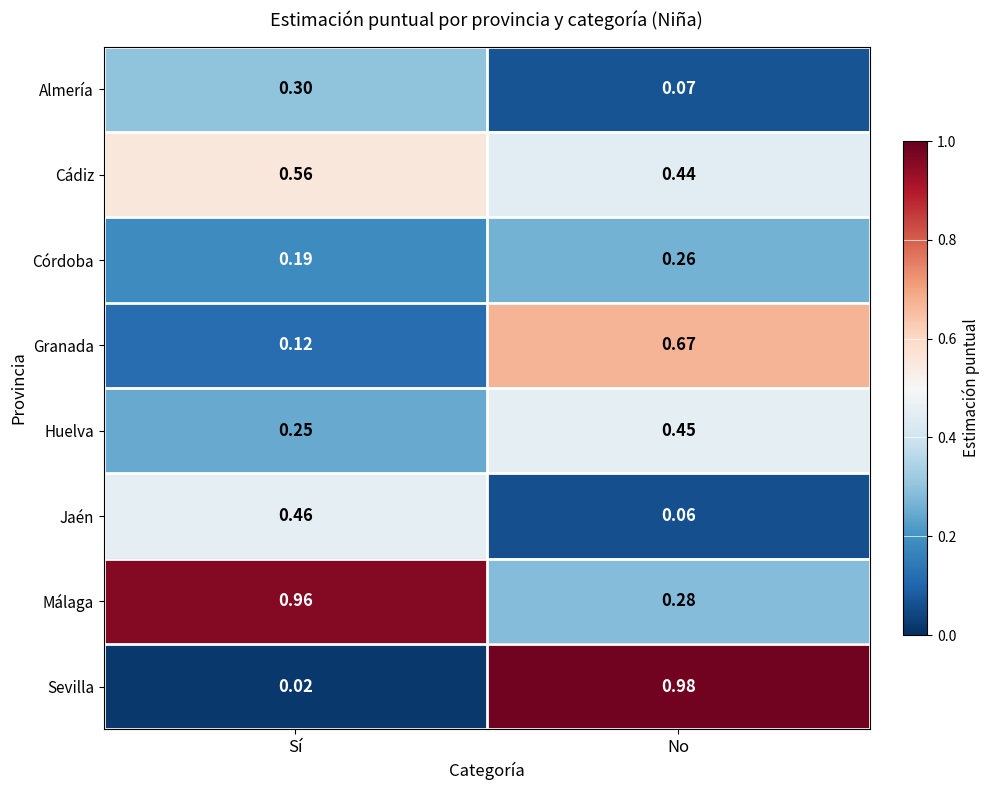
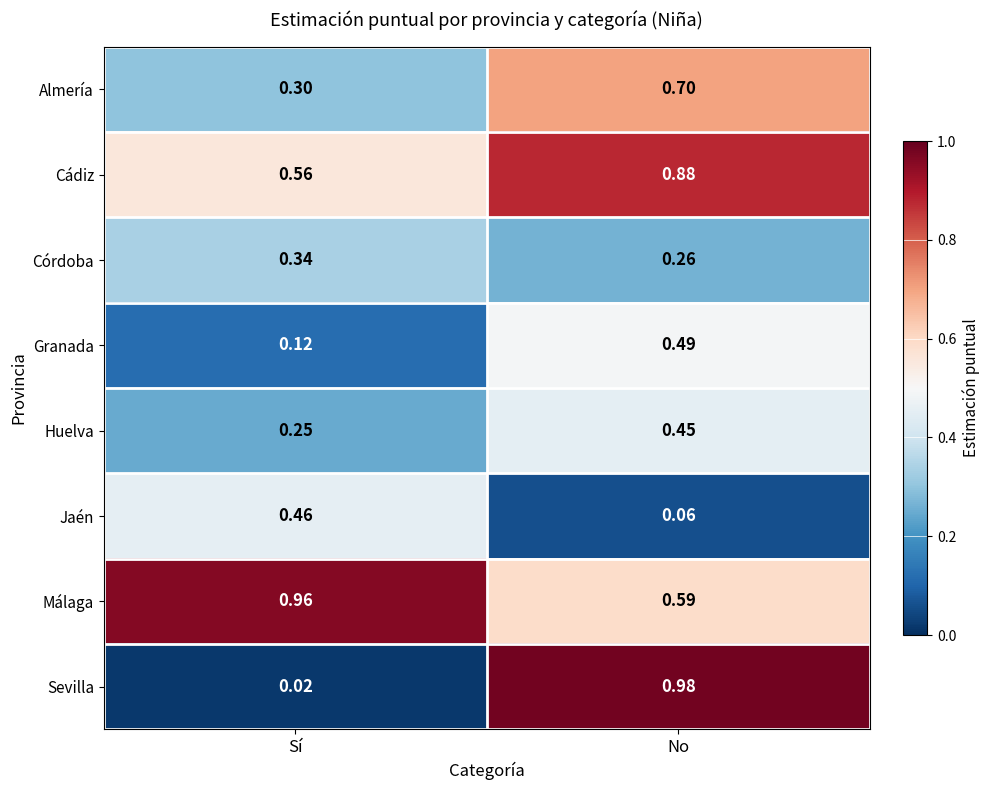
Almería, No: 0.07 -> 0.70
Cádiz, No: 0.44 -> 0.88
Córdoba, Sí: 0.19 -> 0.34
Granada, No: 0.67 -> 0.49
Málaga, No: 0.28 -> 0.59
